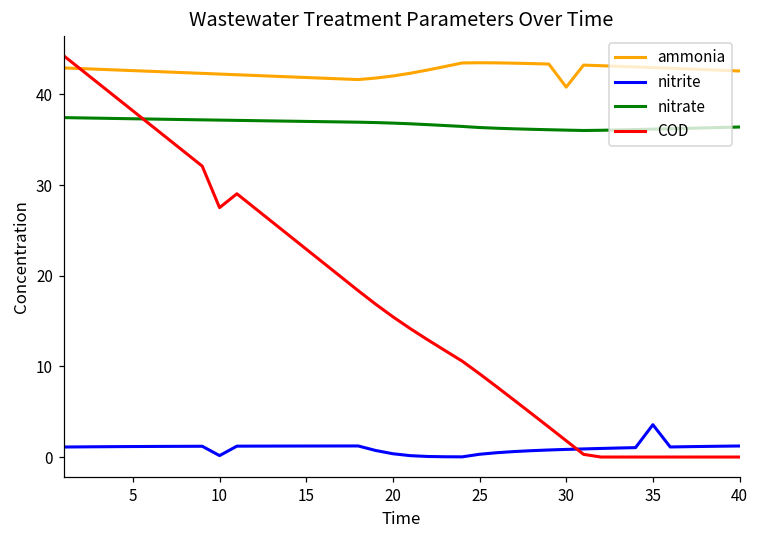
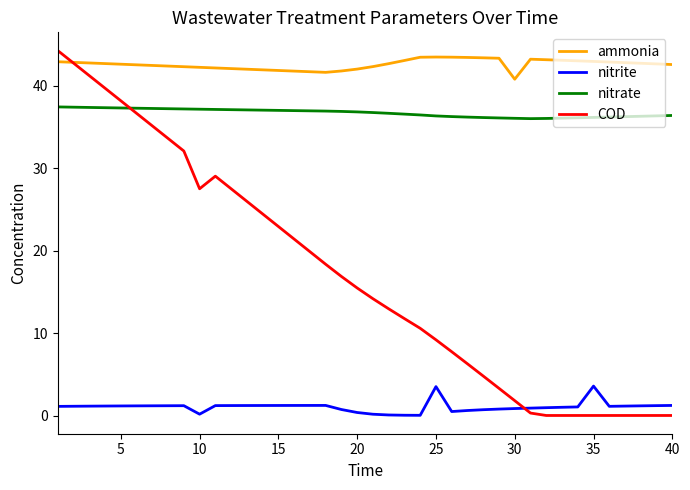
nitrite, 25: 0 -> 4
